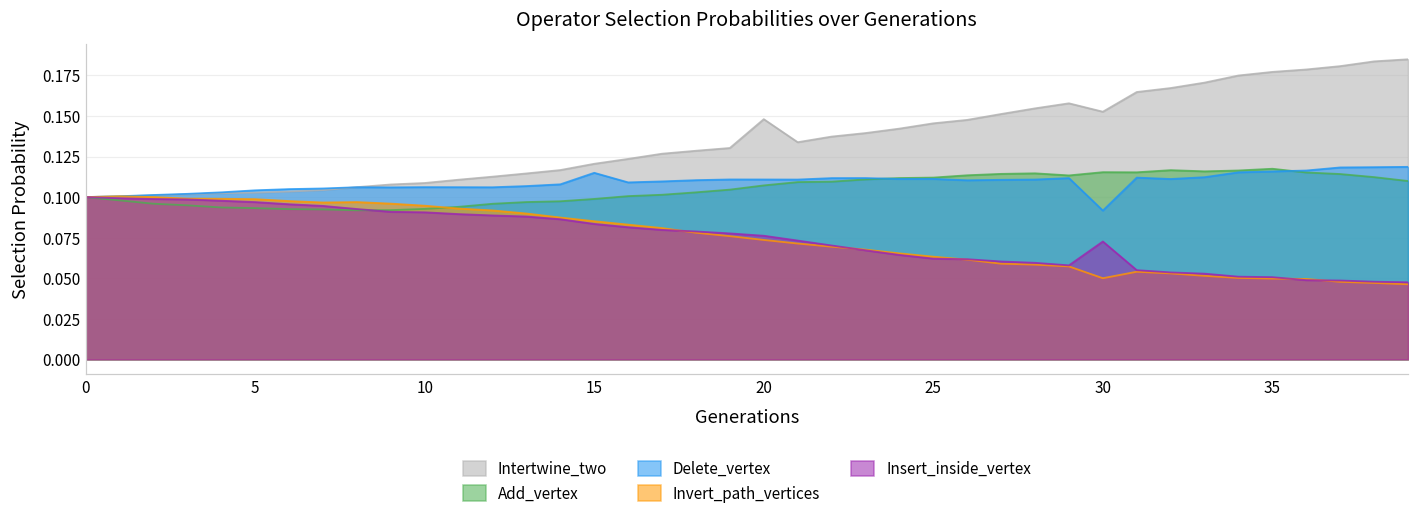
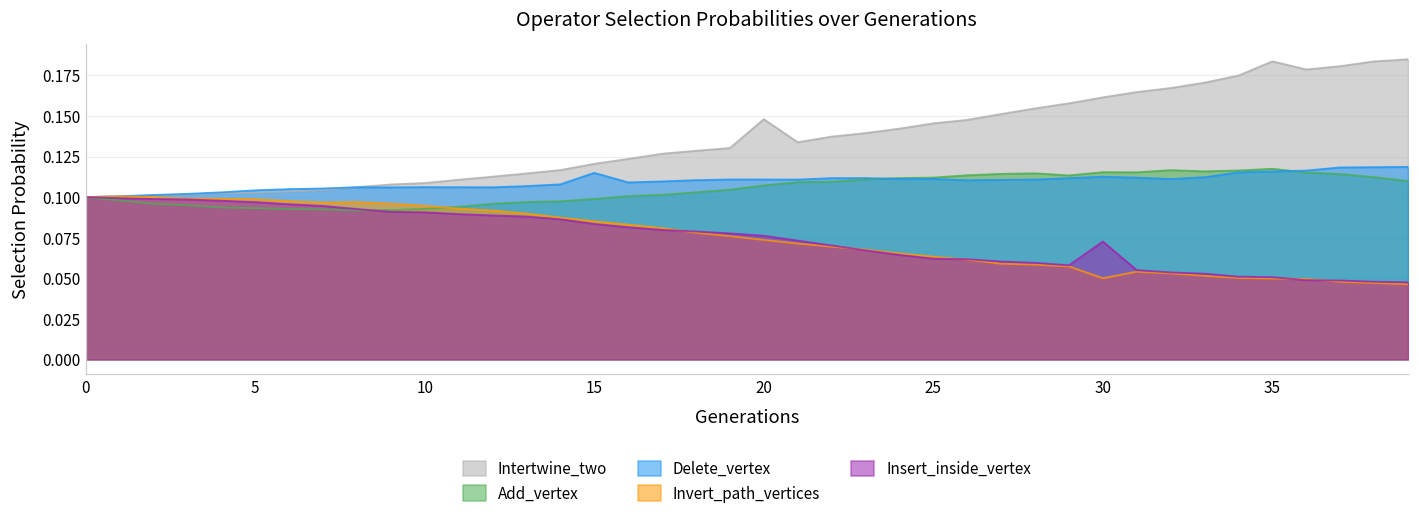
Intertwine_two, 30: 0.153 -> 0.161
Delete_vertex, 30: 0.092 -> 0.113
Intertwine_two, 35: 0.177 -> 0.184
